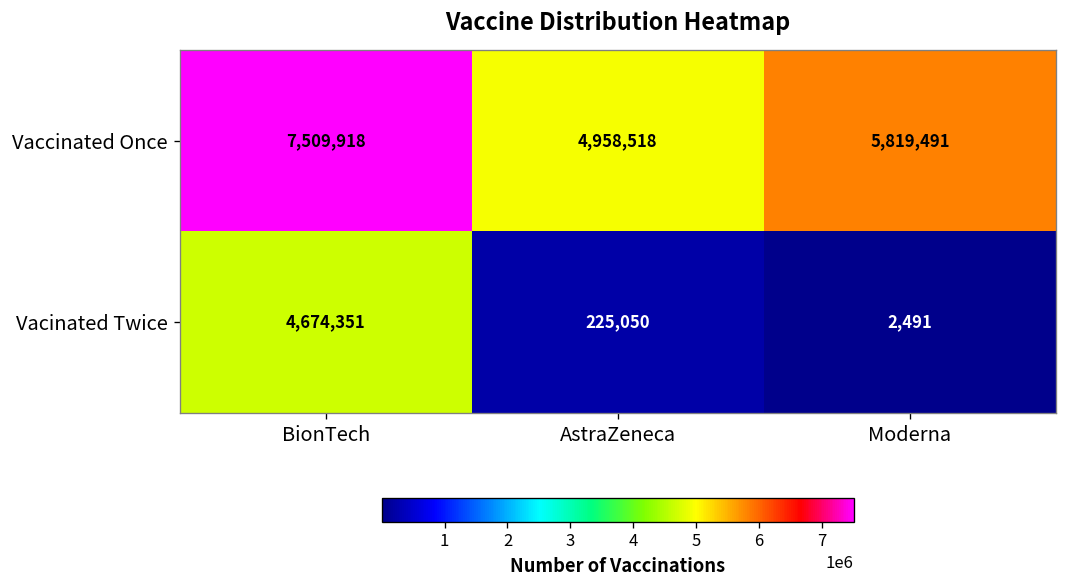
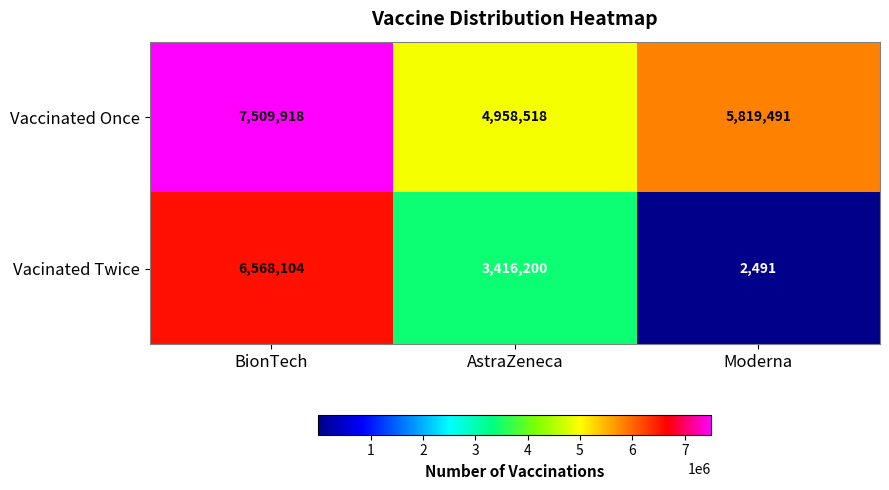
Vacinated Twice, BionTech: 4,674,351 -> 6,568,104
Vacinated Twice, AstraZeneca: 225,050 -> 3,416,200
